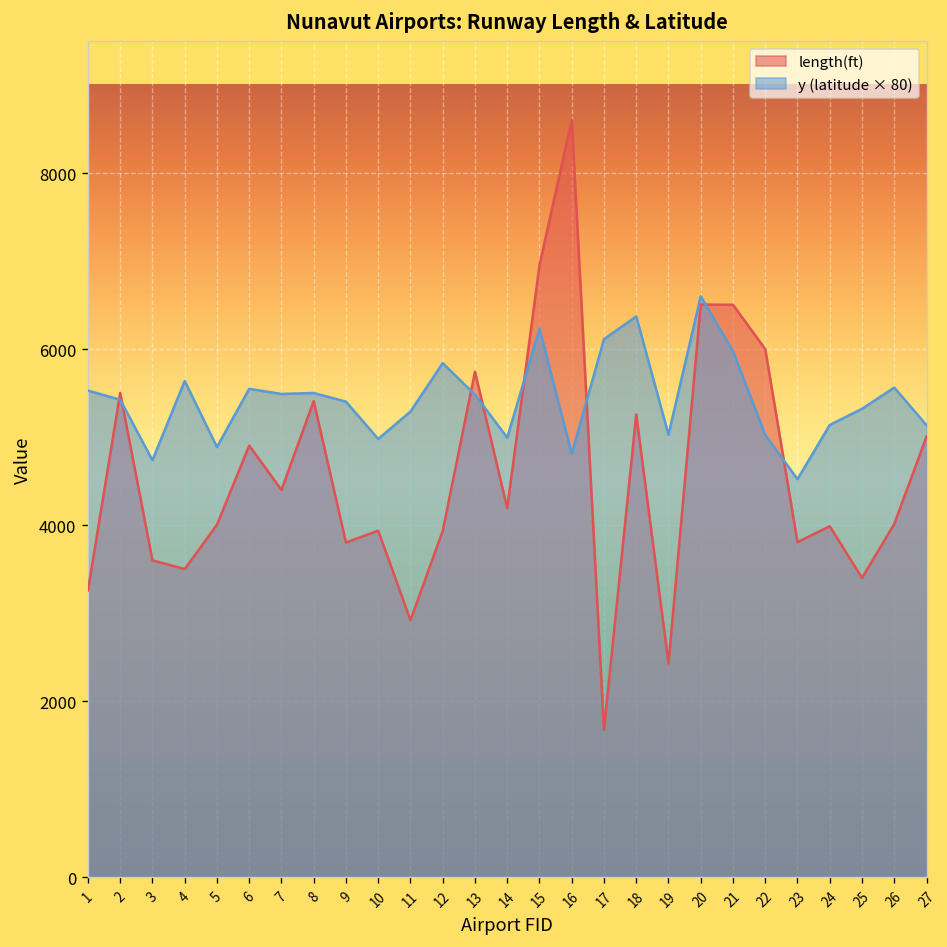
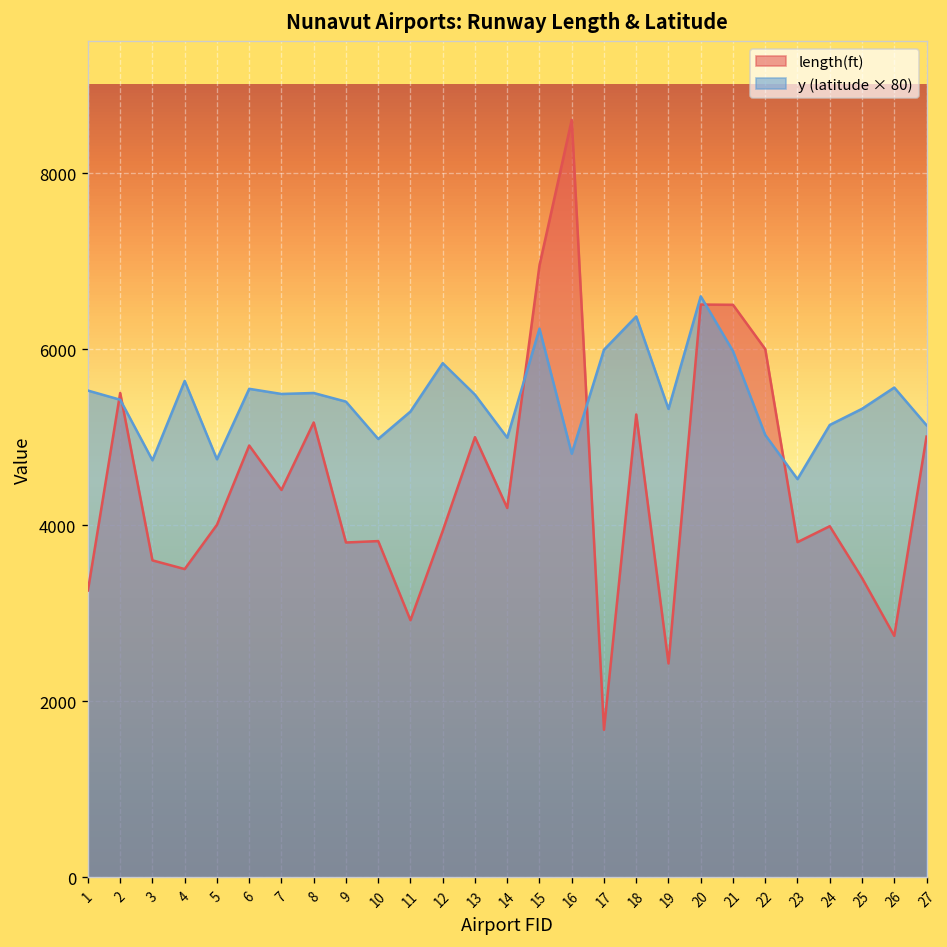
y (latitude × 80), 5: 4900 -> 4700
length(ft), 8: 5400 -> 5200
length(ft), 10: 3900 -> 3800
length(ft), 13: 5700 -> 5000
y (latitude × 80), 17: 6100 -> 6000
y (latitude × 80), 19: 5000 -> 5300
length(ft), 26: 4000 -> 2700
